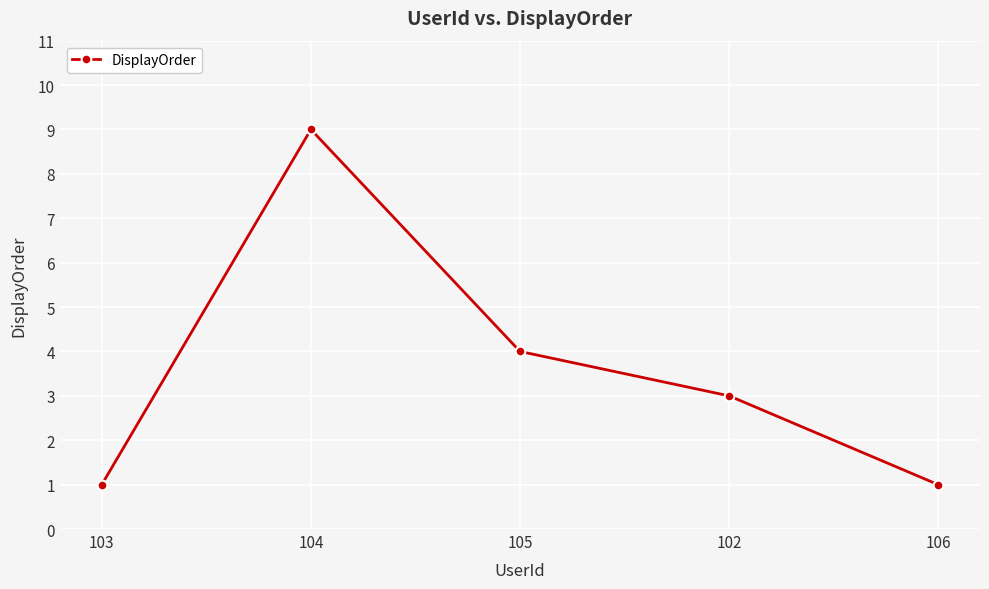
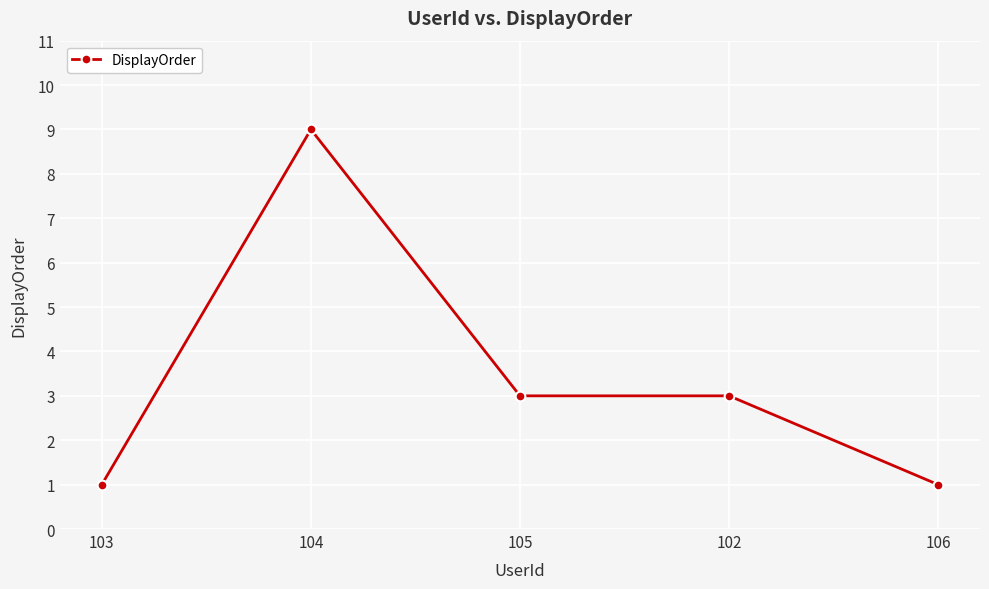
105: 4 -> 3
